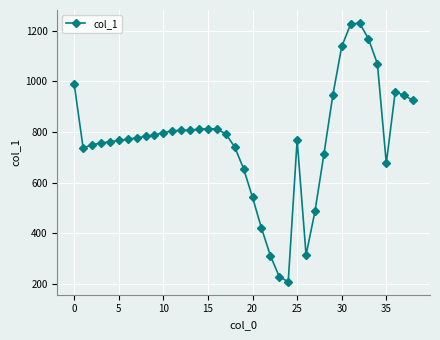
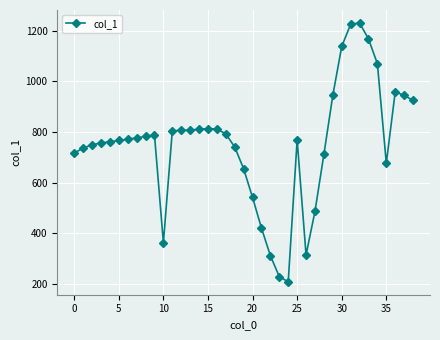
0: 990 -> 720
10: 800 -> 360
